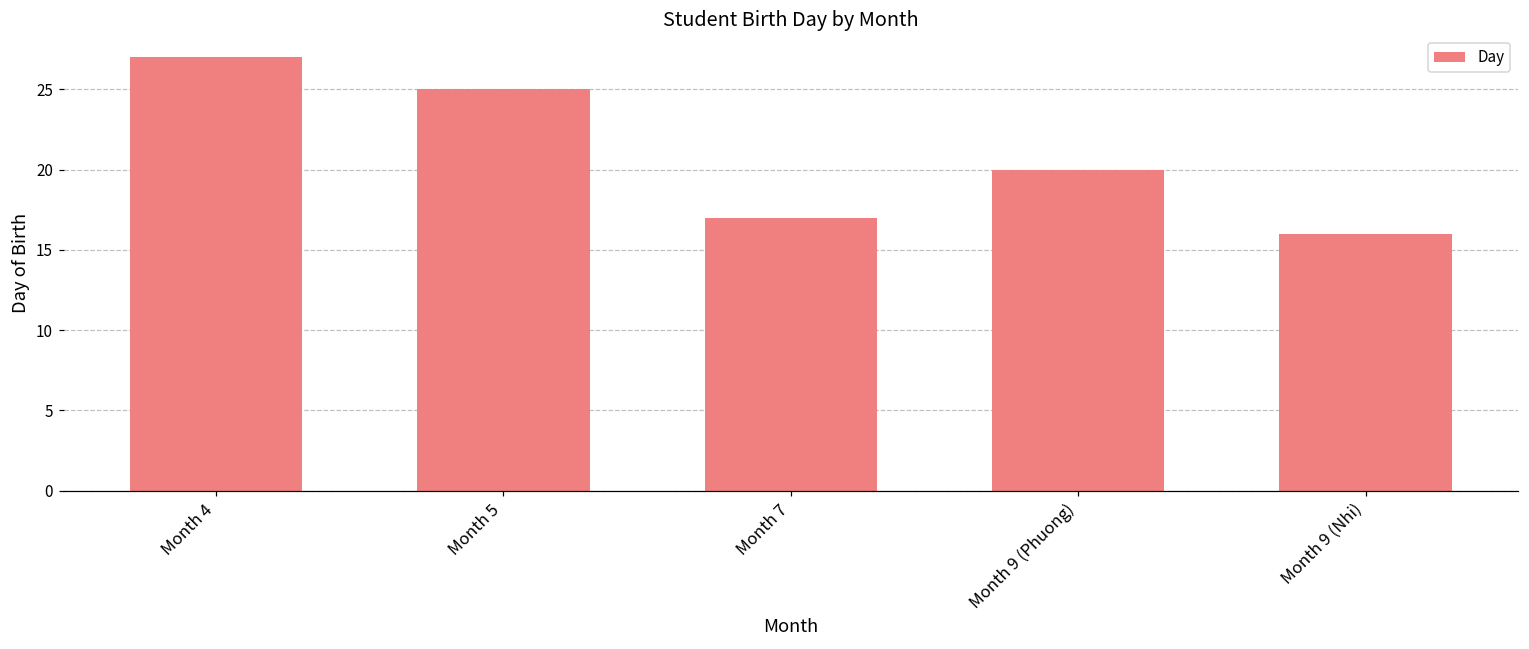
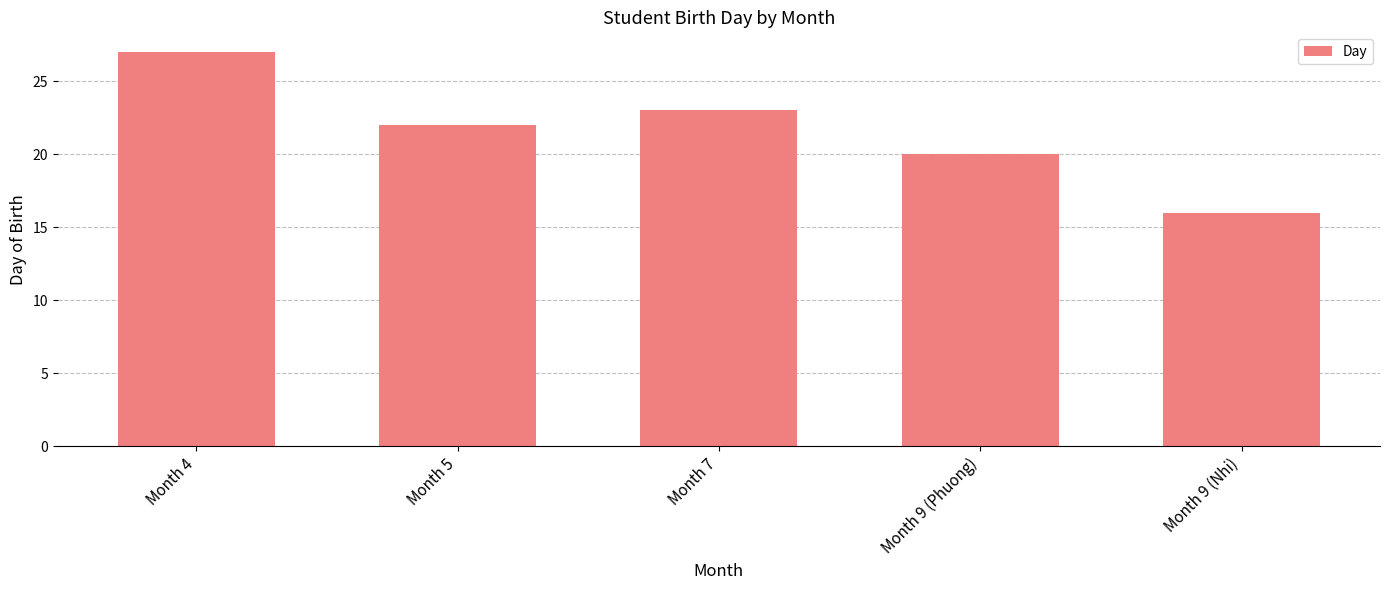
Month 5: 25 -> 22
Month 7: 17 -> 23
